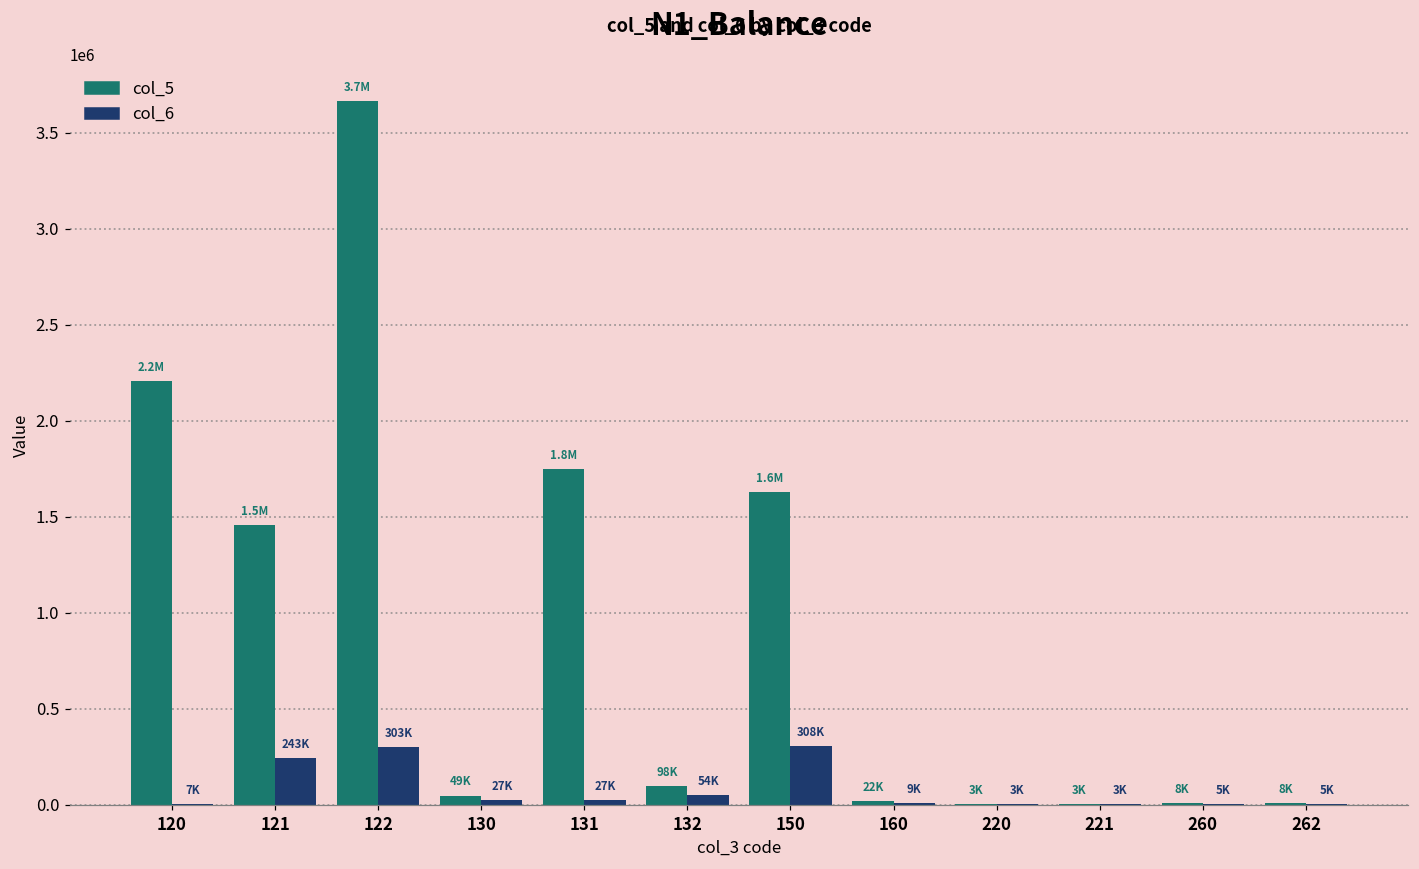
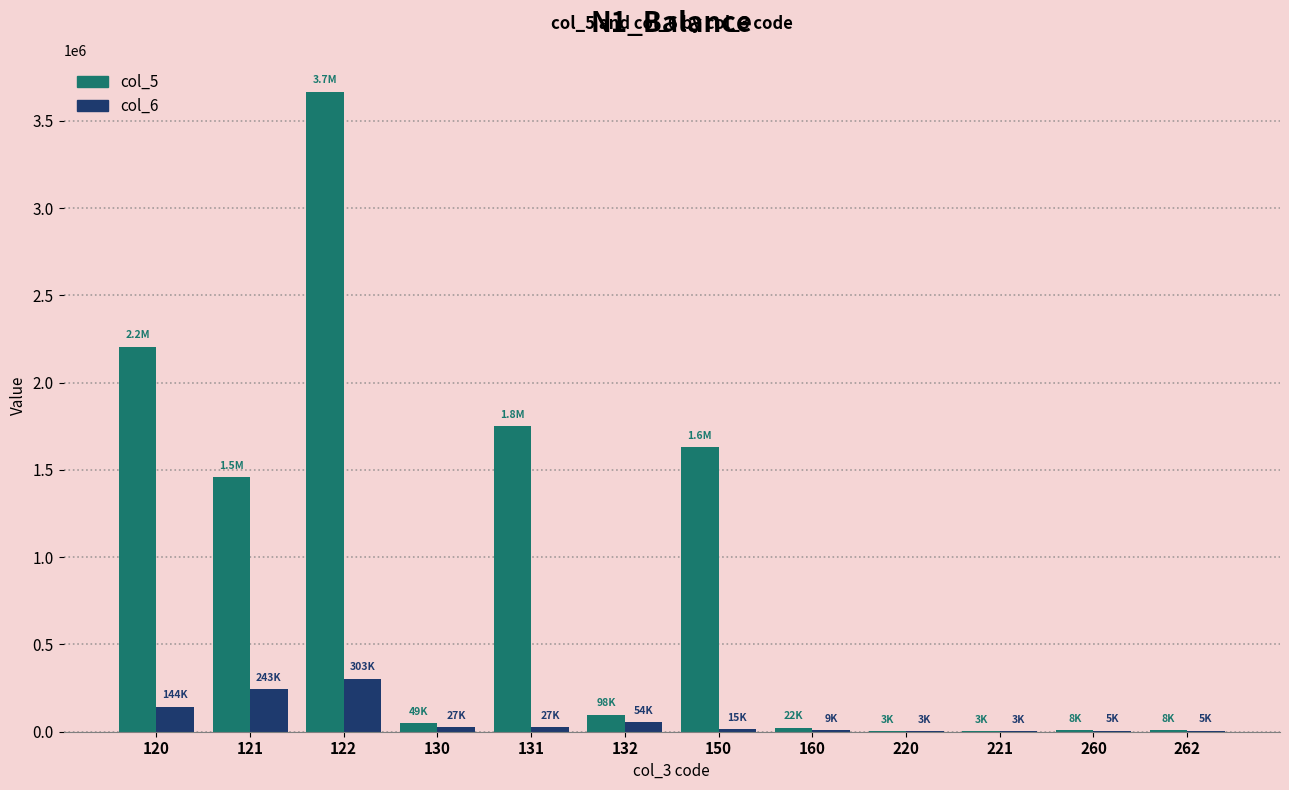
col_6, 120: 7K -> 144K
col_6, 150: 308K -> 15K
